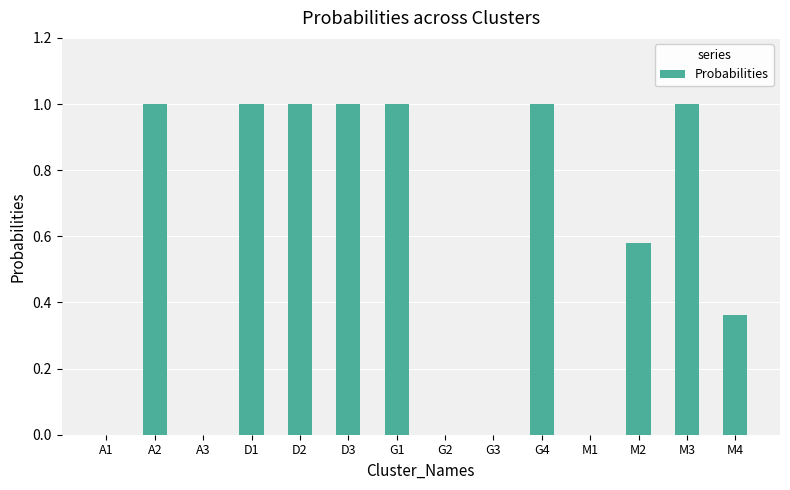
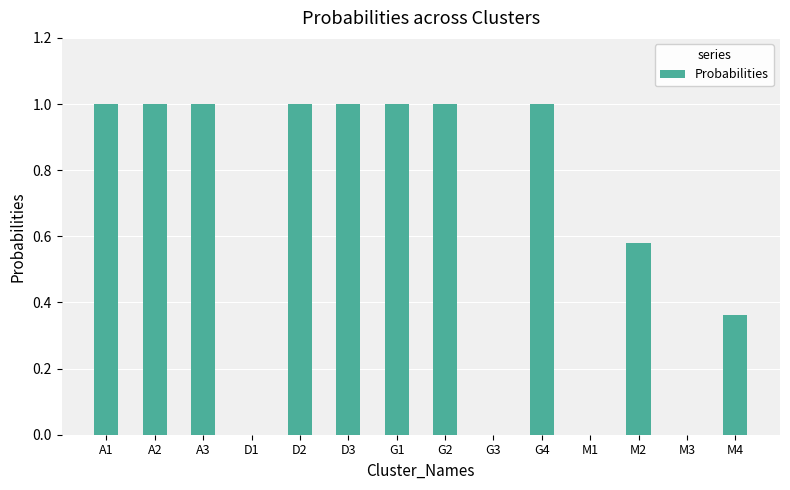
A1: 0 -> 1
A3: 0 -> 1
D1: 1 -> 0
G2: 0 -> 1
M3: 1 -> 0
